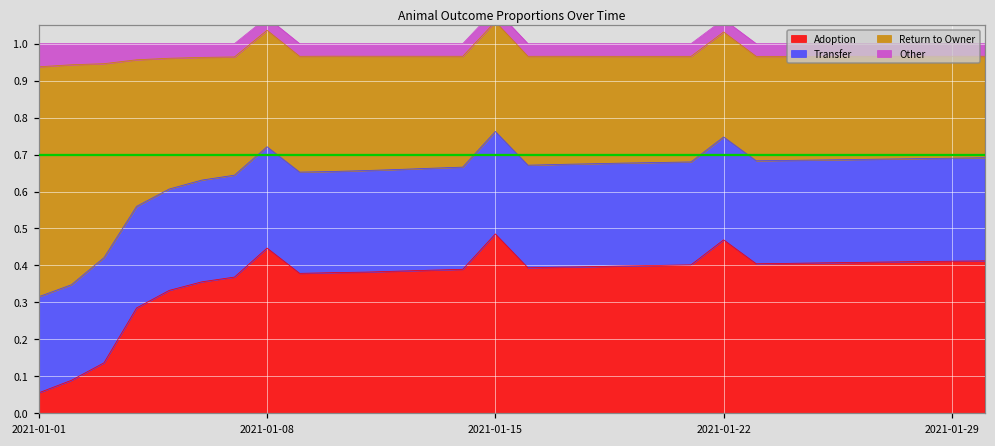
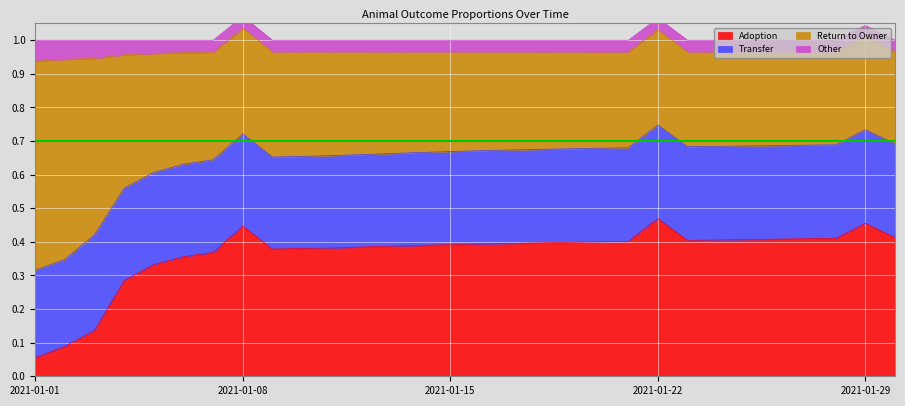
Adoption, 2021-01-15: 0.49 -> 0.39
Adoption, 2021-01-29: 0.41 -> 0.46
